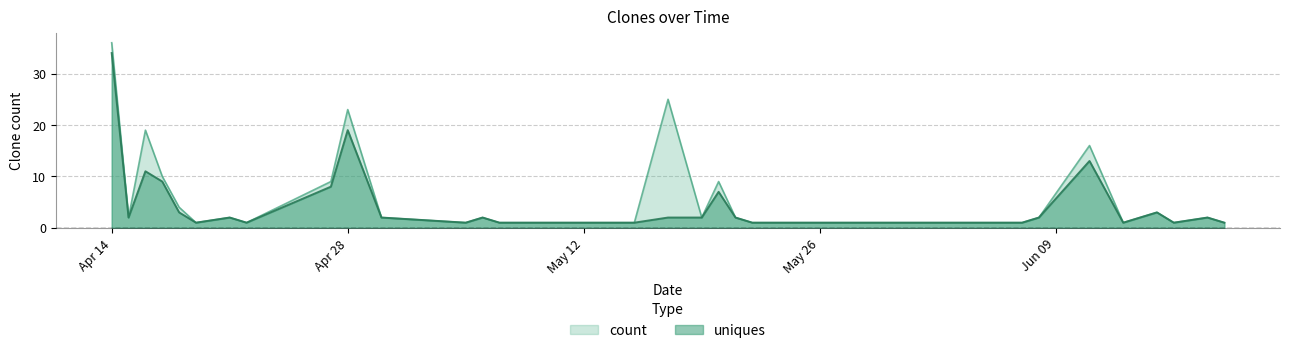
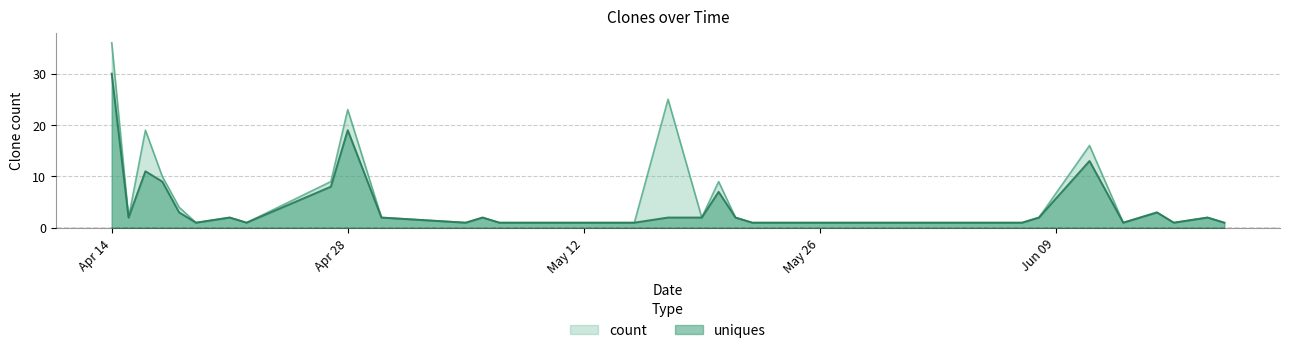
uniques, Apr 14: 34 -> 30
